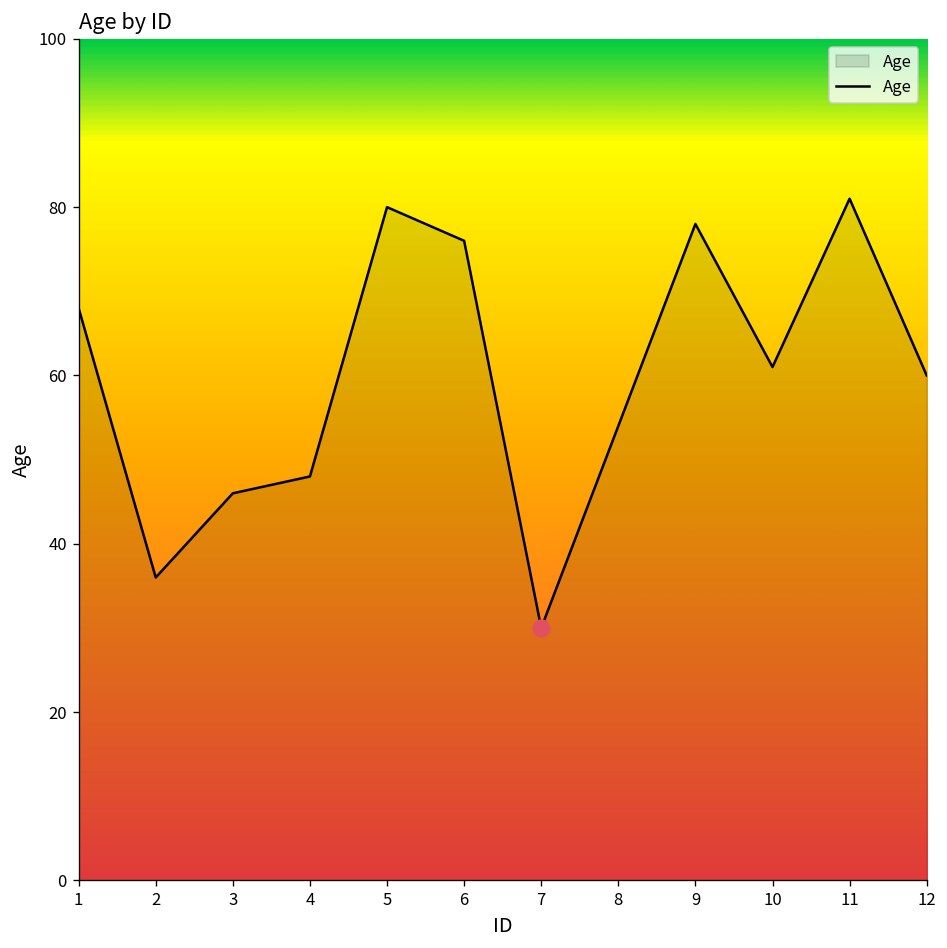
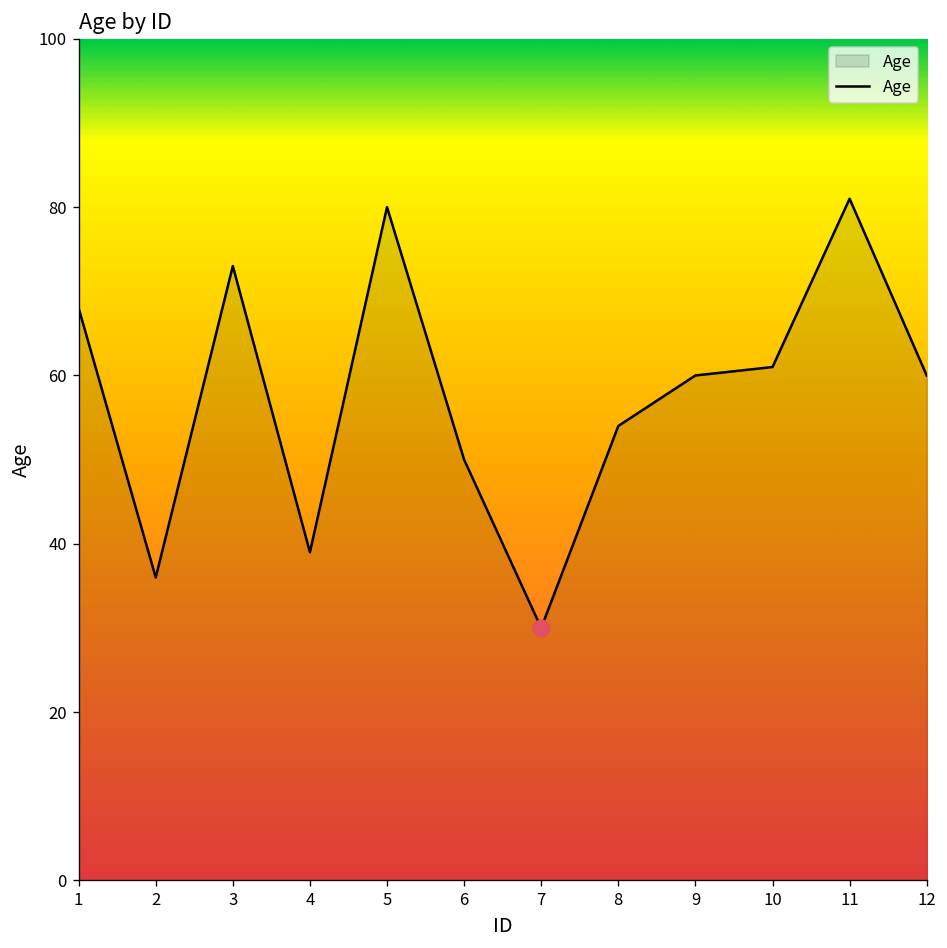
Age, 3: 46 -> 73
Age, 4: 48 -> 39
Age, 6: 76 -> 50
Age, 9: 78 -> 60
